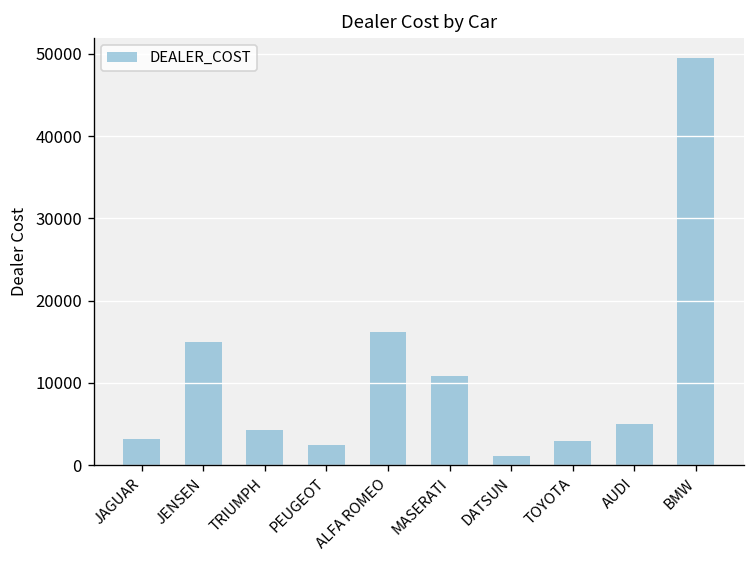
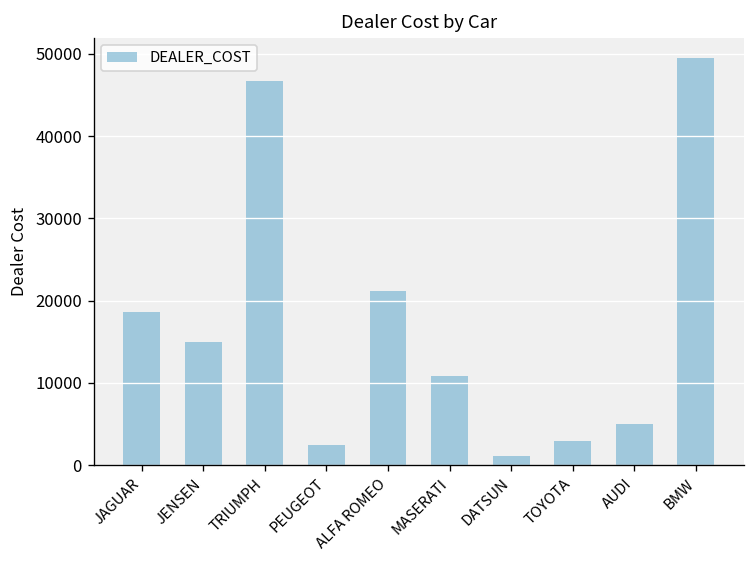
JAGUAR: 3000 -> 19000
TRIUMPH: 4000 -> 47000
ALFA ROMEO: 16000 -> 21000
